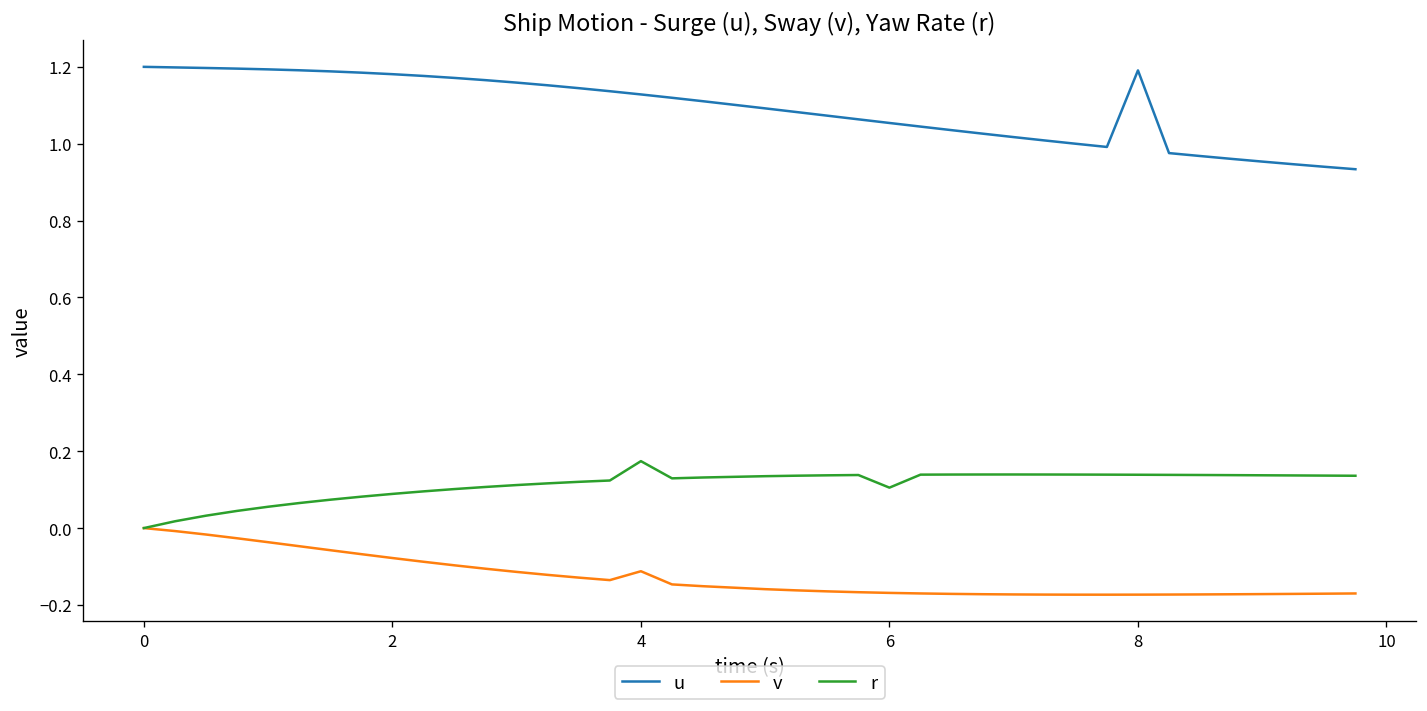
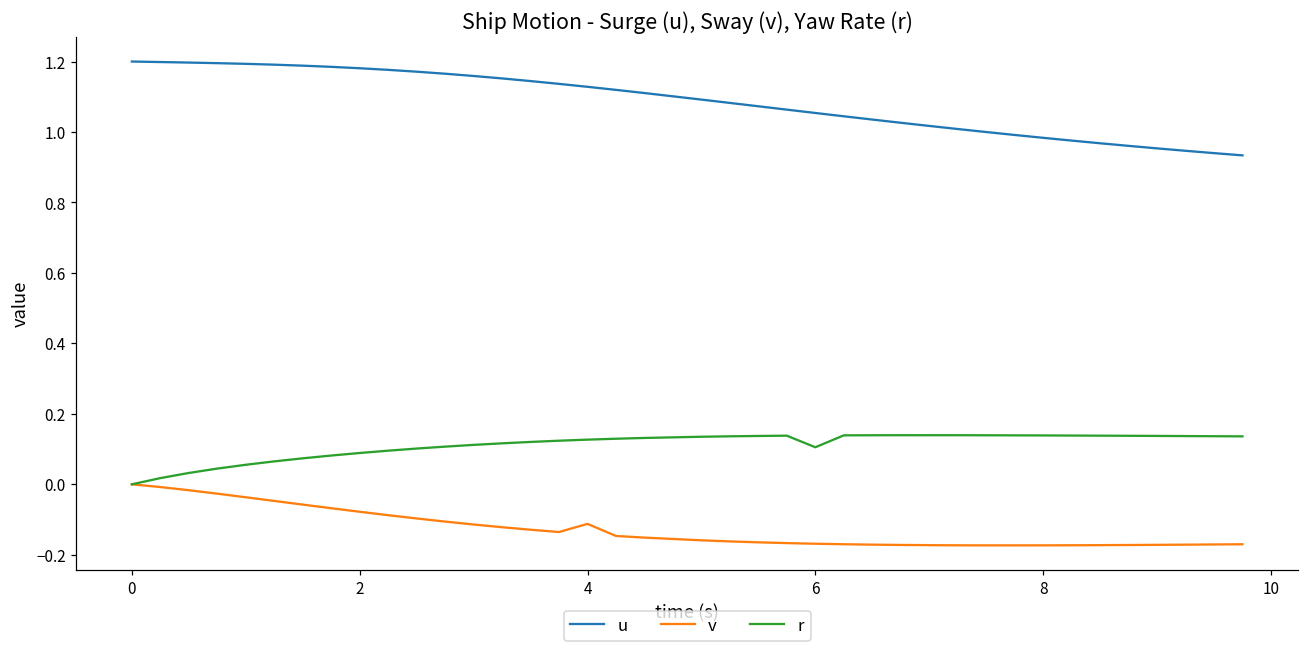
r, 4: 0.17 -> 0.13
u, 8: 1.19 -> 0.98
